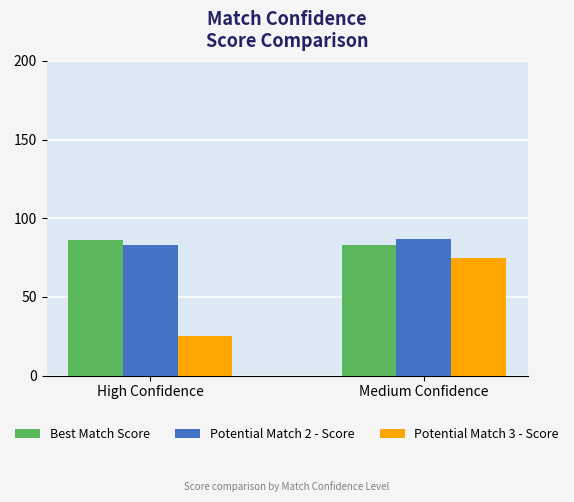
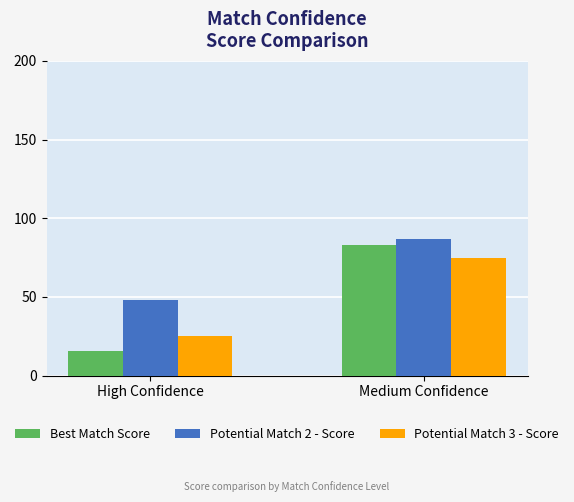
Best Match Score, High Confidence: 86 -> 16
Potential Match 2 - Score, High Confidence: 83 -> 48
